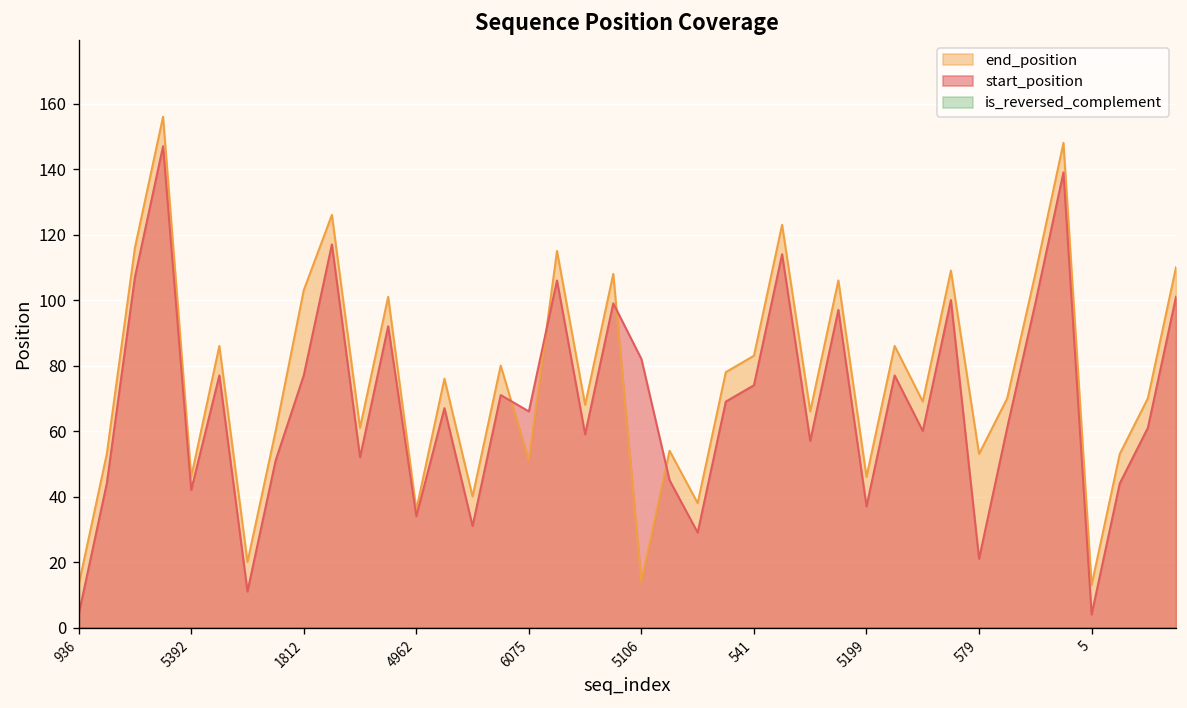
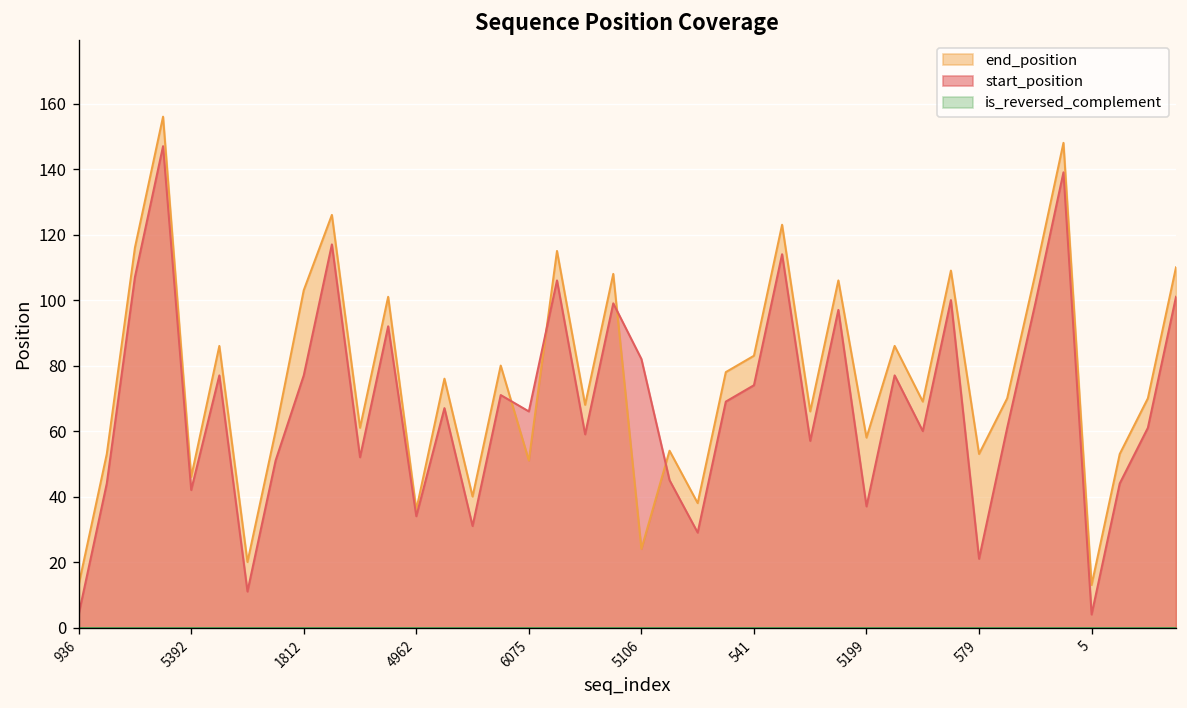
end_position, 5106: 14 -> 24
end_position, 5199: 46 -> 58
